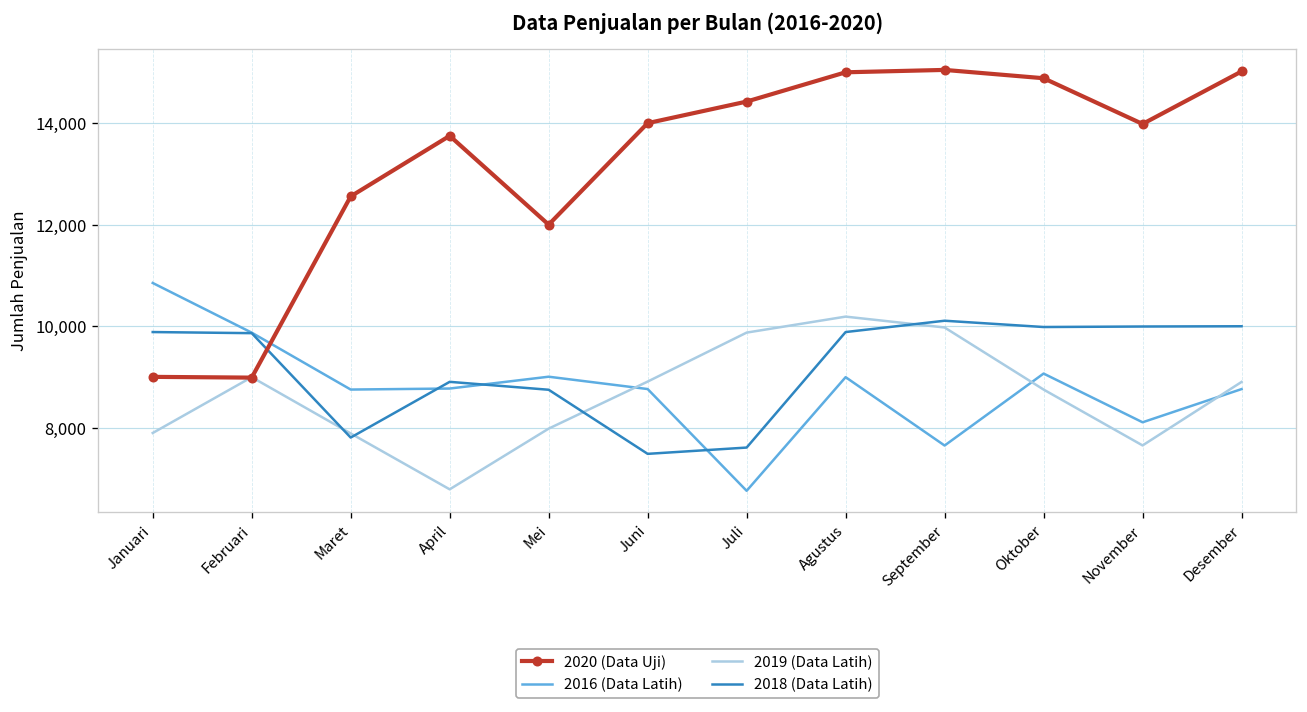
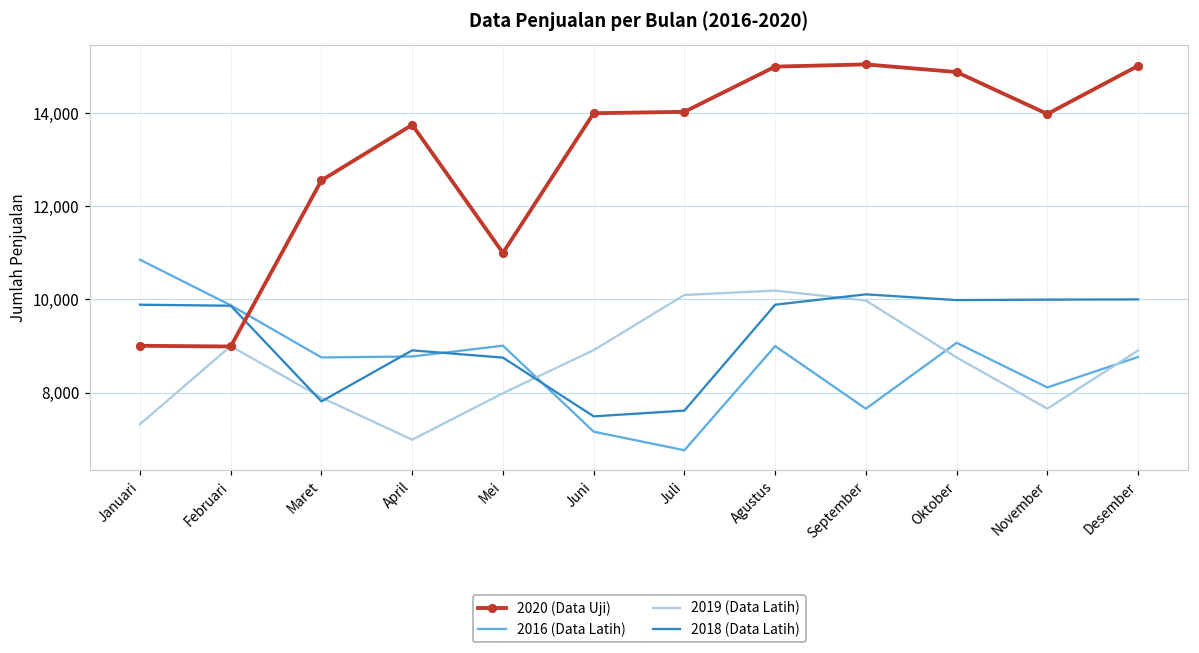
2019 (Data Latih), Januari: 7,900 -> 7,300
2019 (Data Latih), April: 6,800 -> 7,000
2020 (Data Uji), Mei: 12,000 -> 11,000
2016 (Data Latih), Juni: 8,800 -> 7,200
2020 (Data Uji), Juli: 14,400 -> 14,000
2019 (Data Latih), Juli: 9,900 -> 10,100
